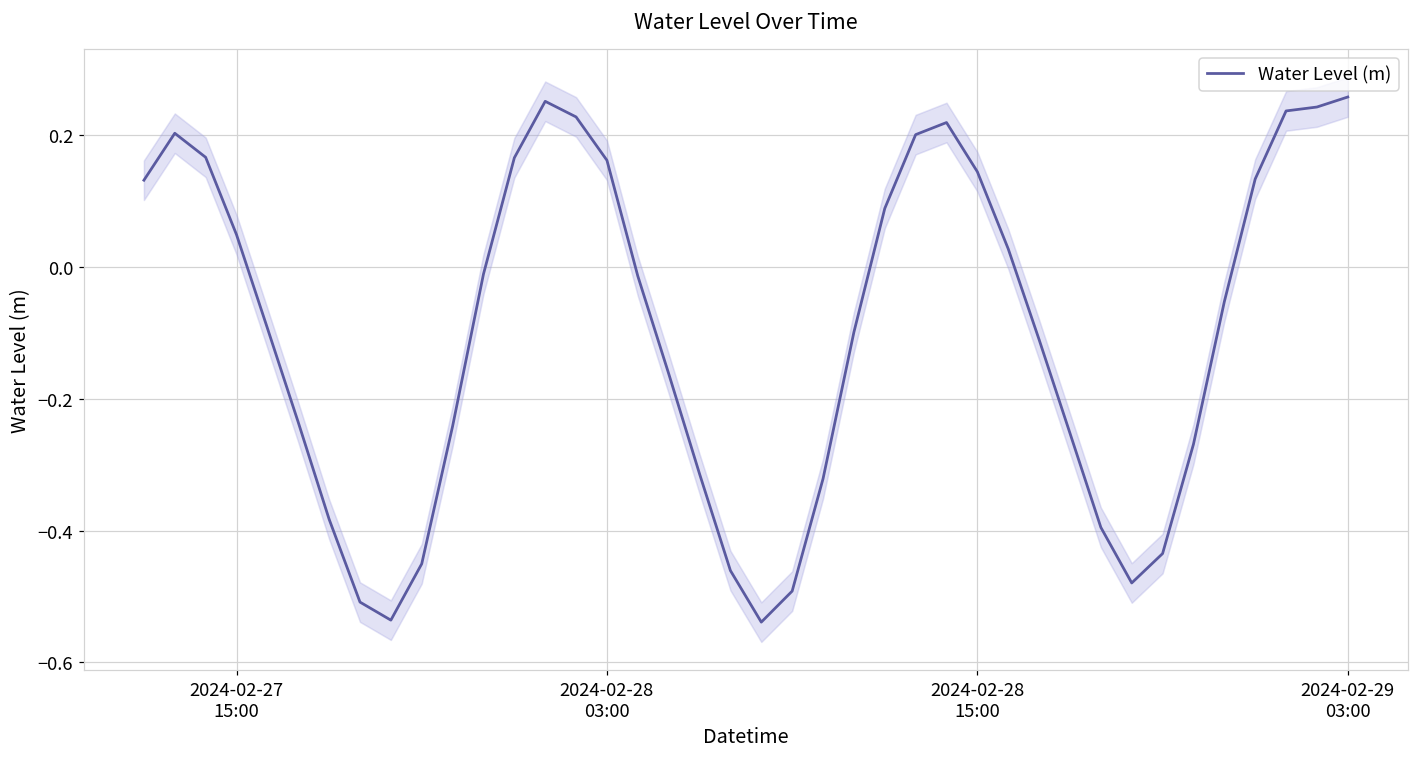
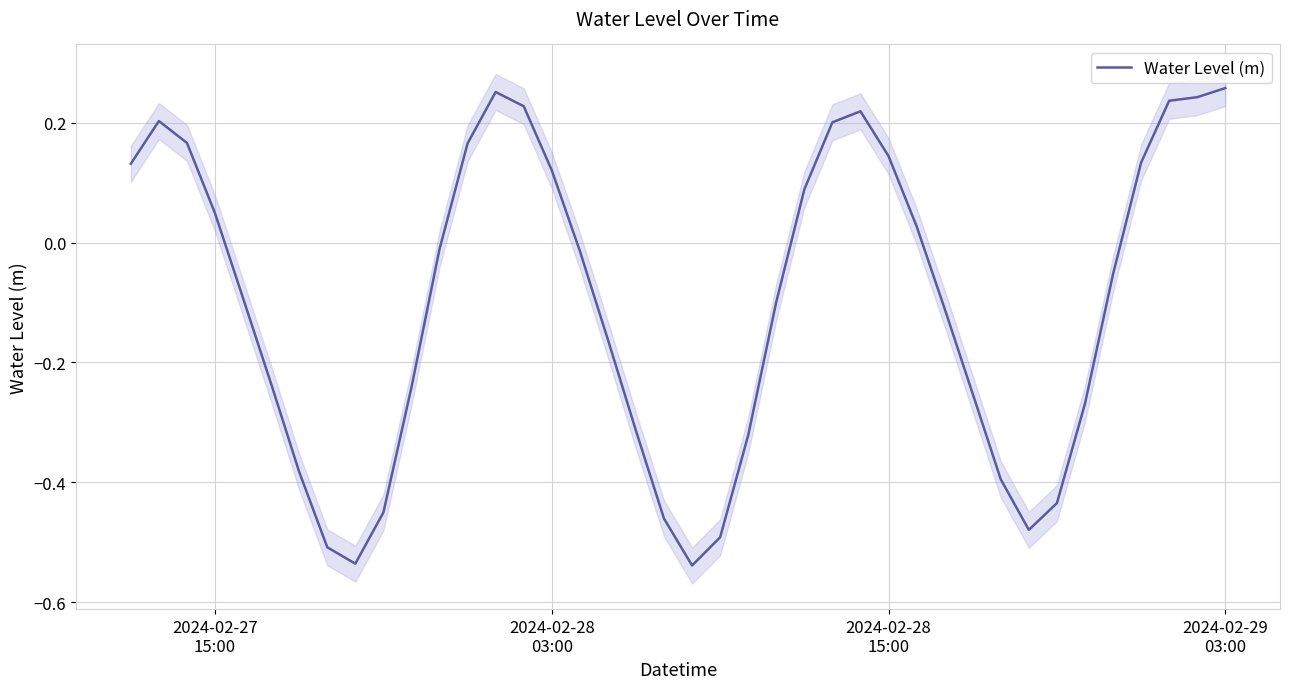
Water Level (m), 2024-02-28 03:00: 0.16 -> 0.12
